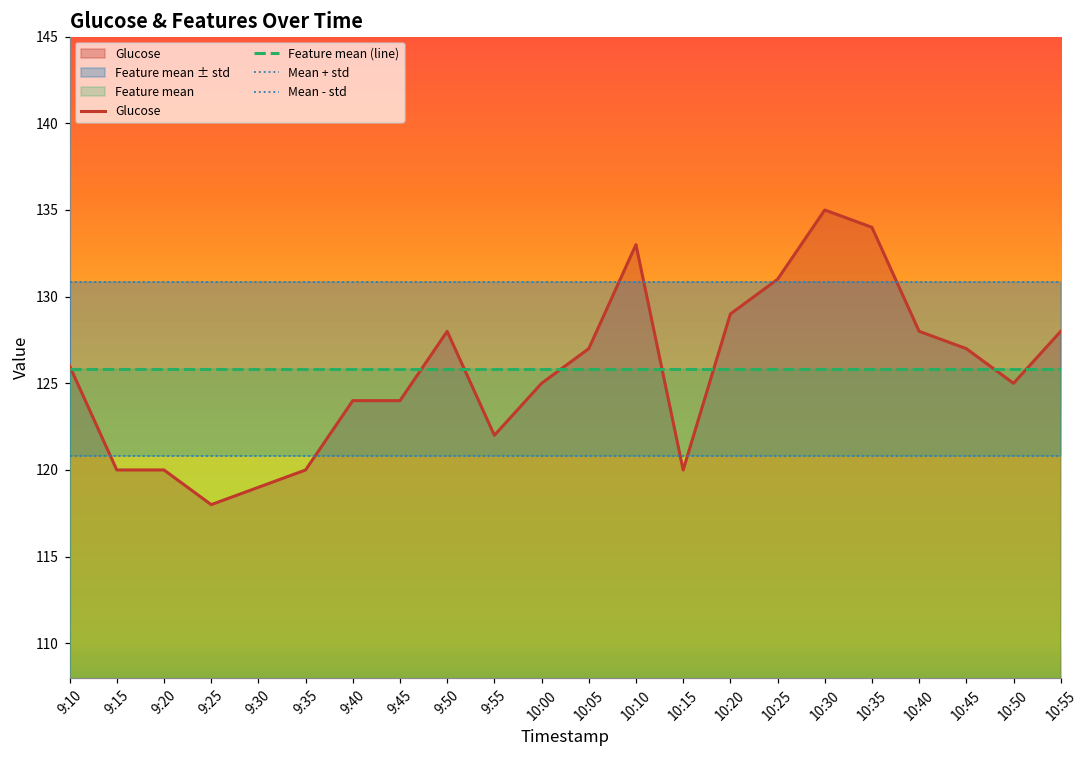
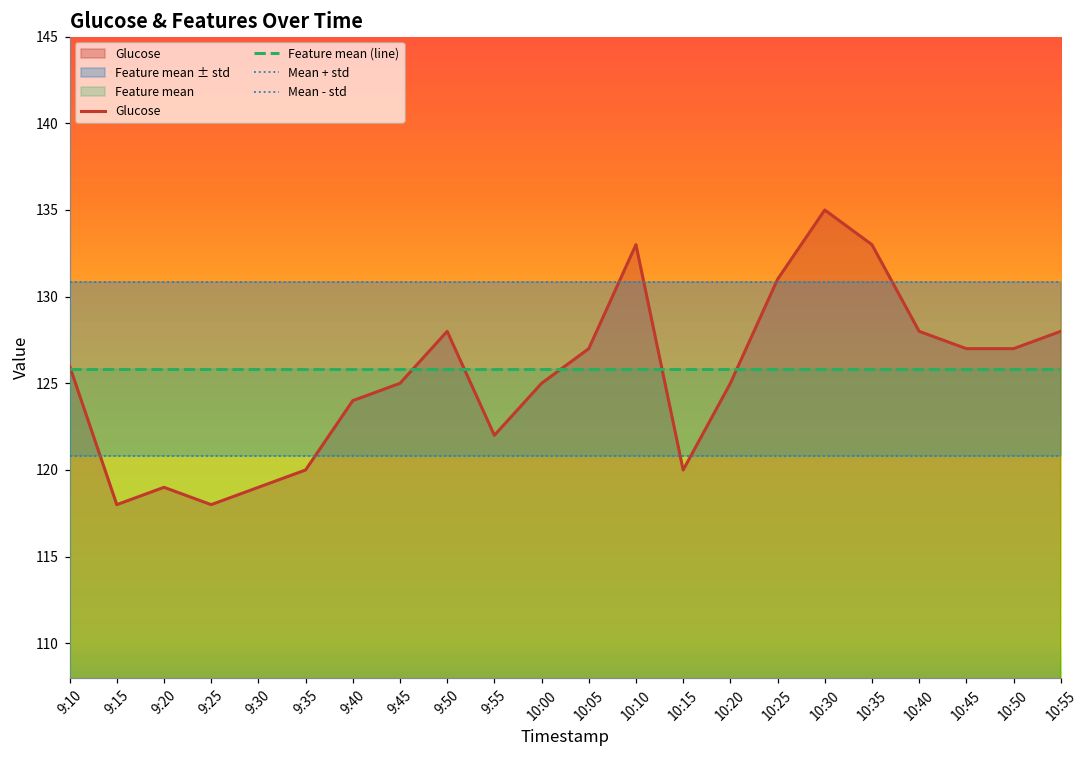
Glucose, 9:15: 120 -> 118
Glucose, 9:20: 120 -> 119
Glucose, 9:45: 124 -> 125
Glucose, 10:20: 129 -> 125
Glucose, 10:35: 134 -> 133
Glucose, 10:50: 125 -> 127
